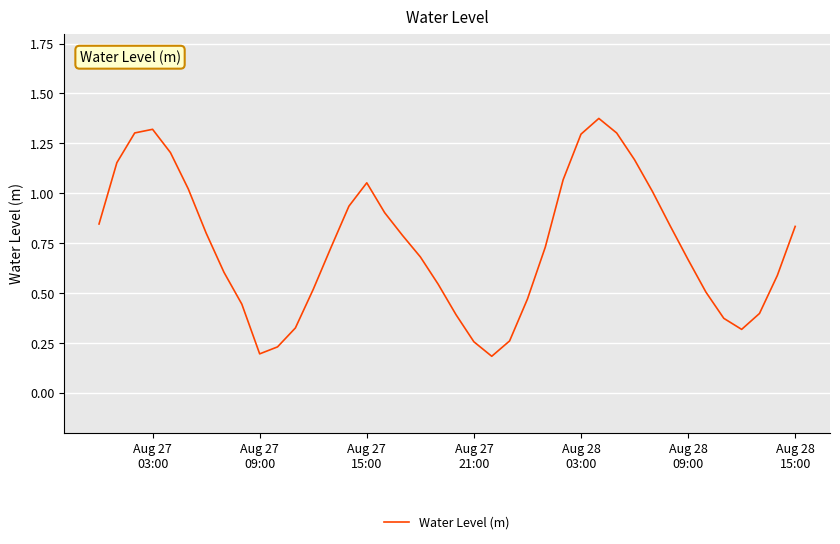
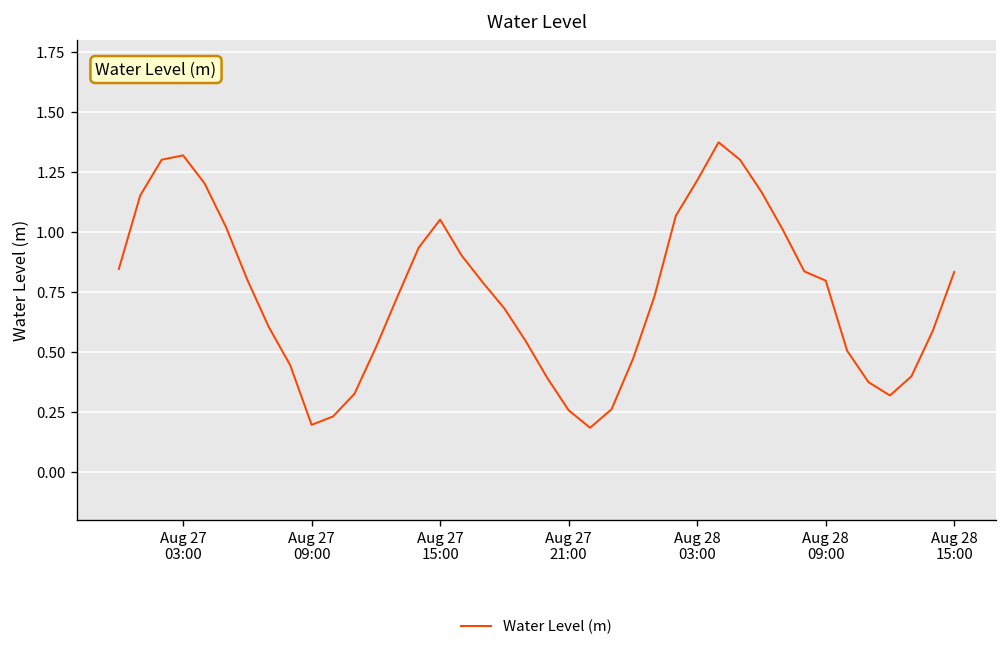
Aug 28 03:00: 1.30 -> 1.22
Aug 28 09:00: 0.67 -> 0.80
